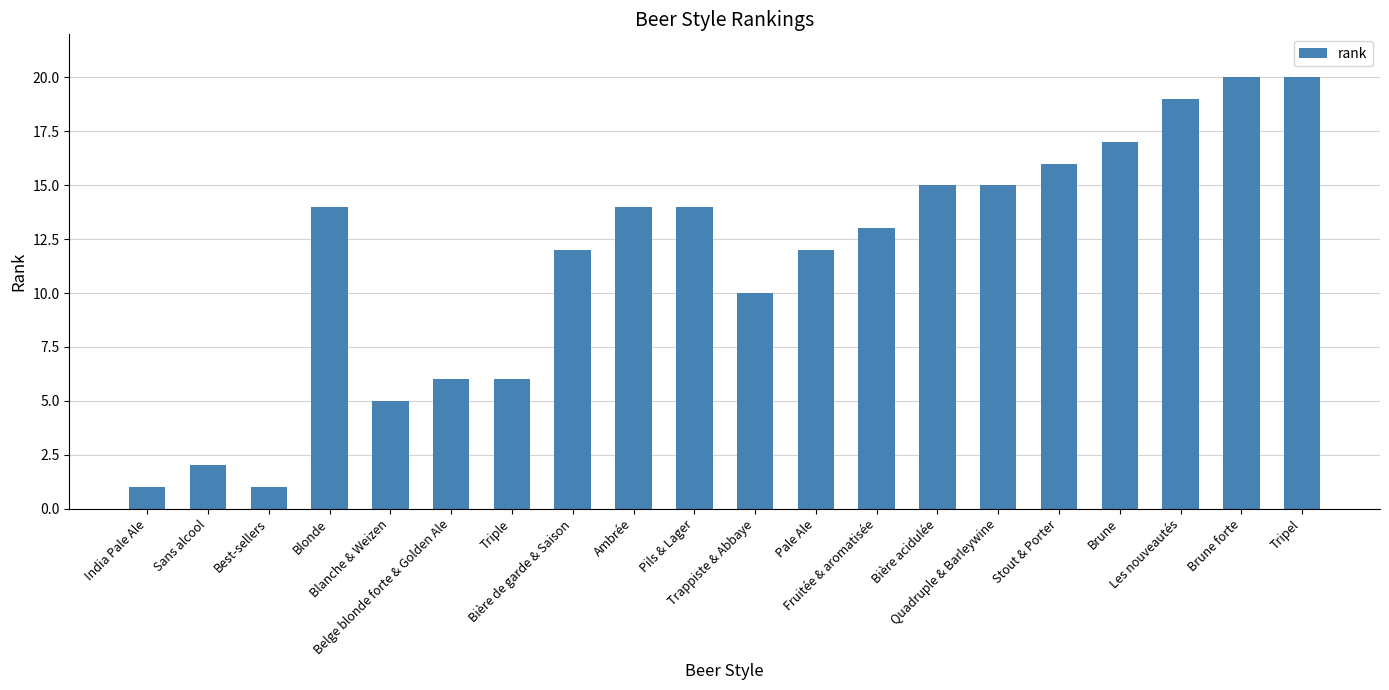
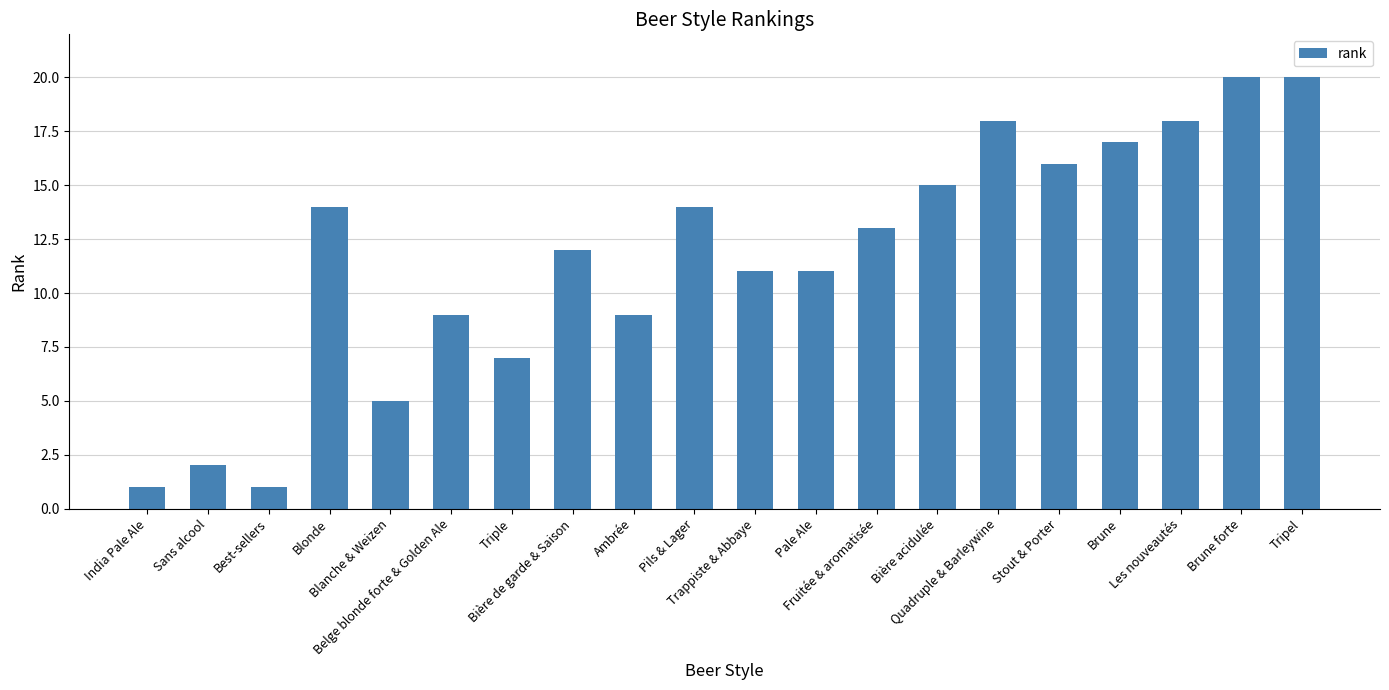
Belge blonde forte & Golden Ale: 6 -> 9
Triple: 6 -> 7
Ambrée: 14 -> 9
Trappiste & Abbaye: 10 -> 11
Pale Ale: 12 -> 11
Quadruple & Barleywine: 15 -> 18
Les nouveautés: 19 -> 18
